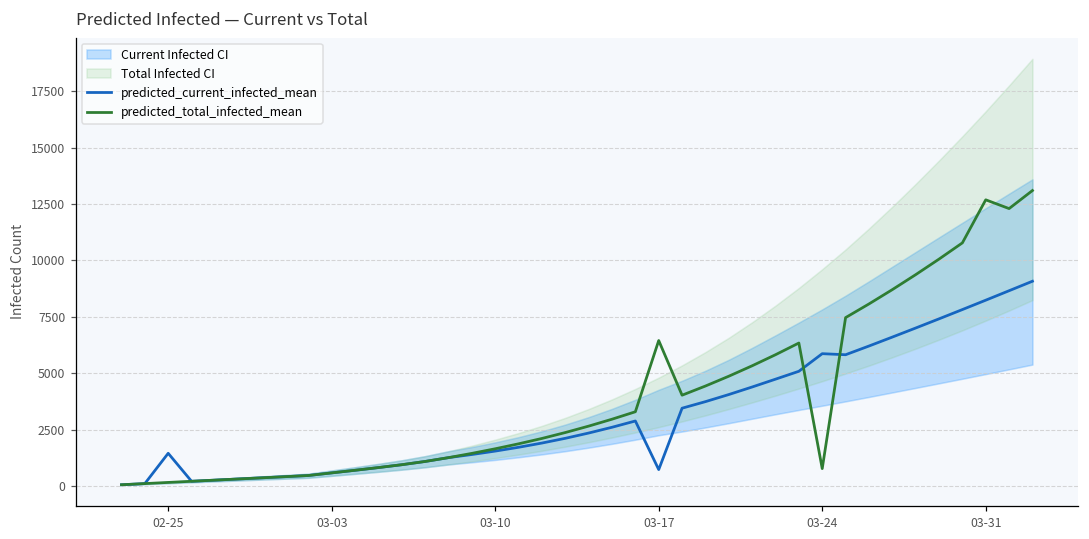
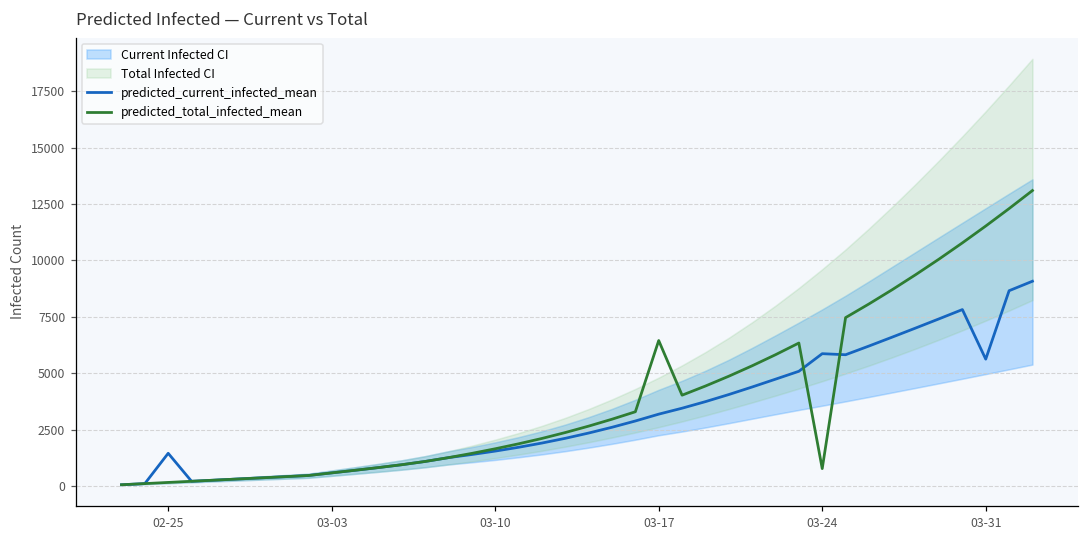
predicted_current_infected_mean, 03-17: 700 -> 3200
predicted_current_infected_mean, 03-31: 8200 -> 5600
predicted_total_infected_mean, 03-31: 12700 -> 11500
